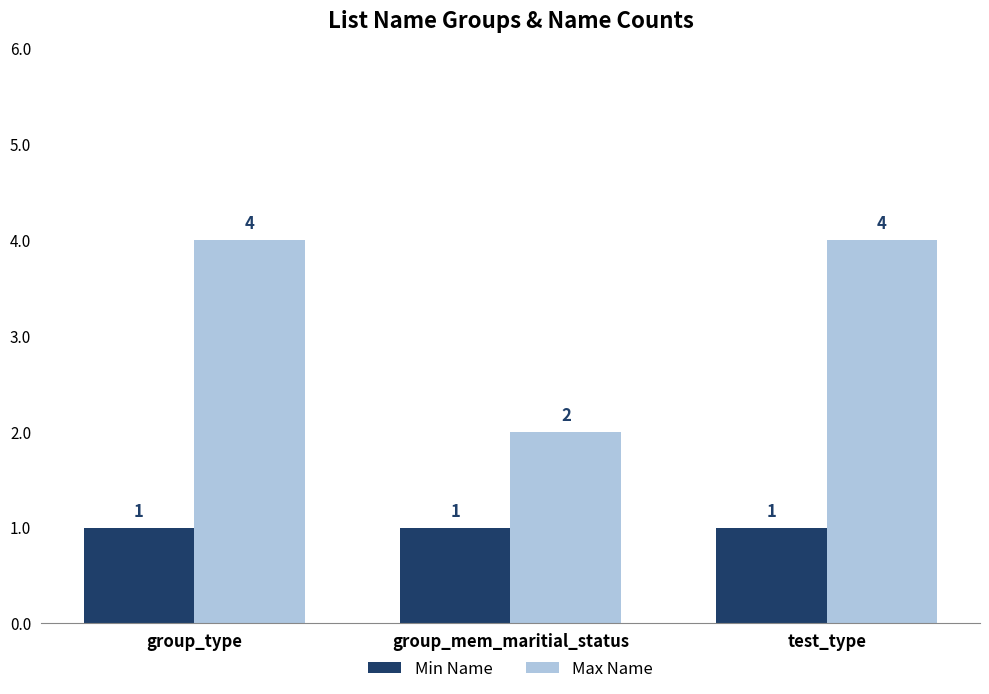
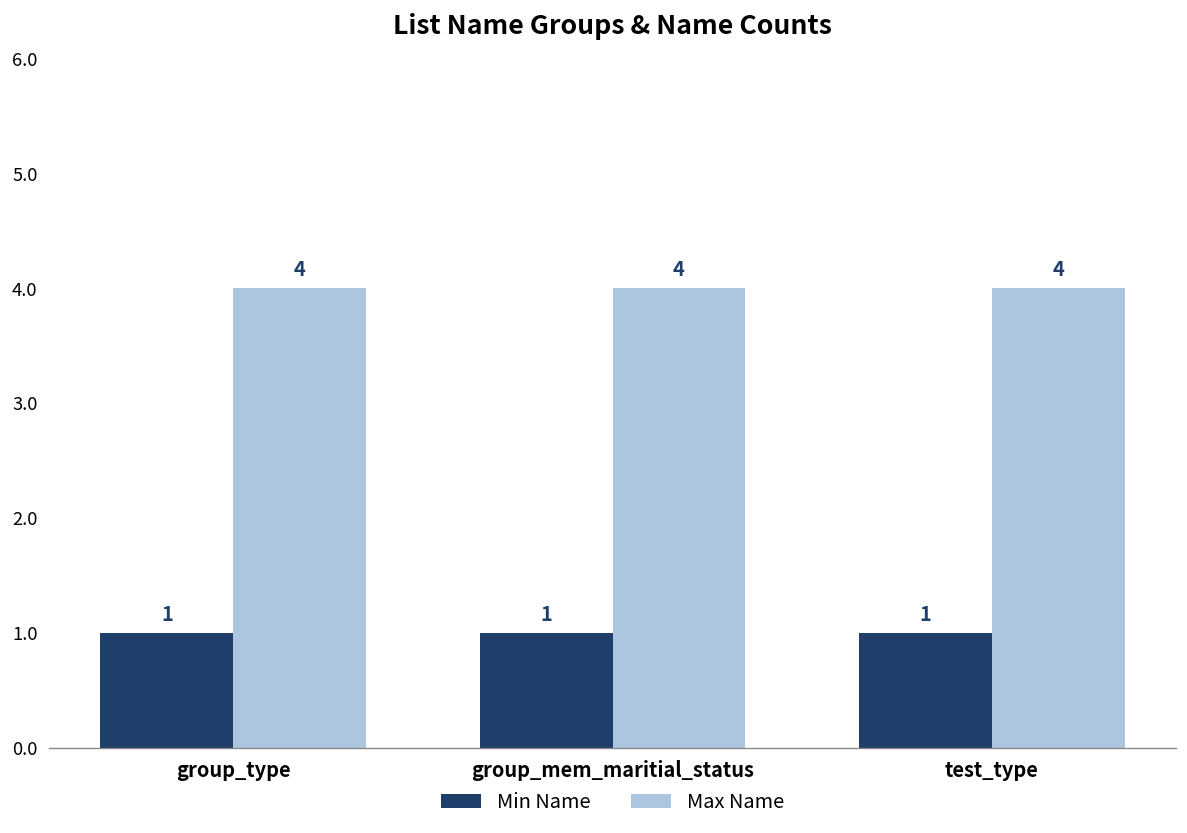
Max Name, group_mem_maritial_status: 2 -> 4
